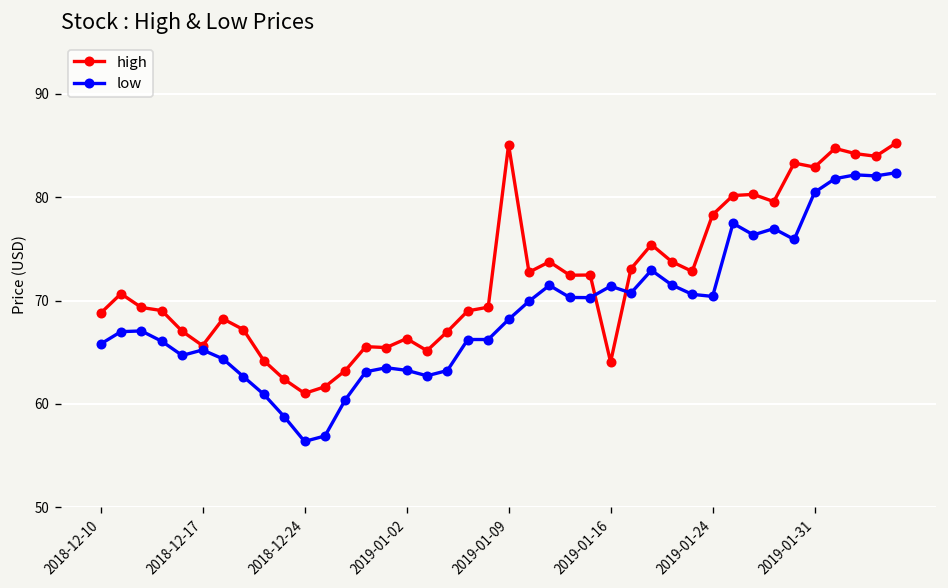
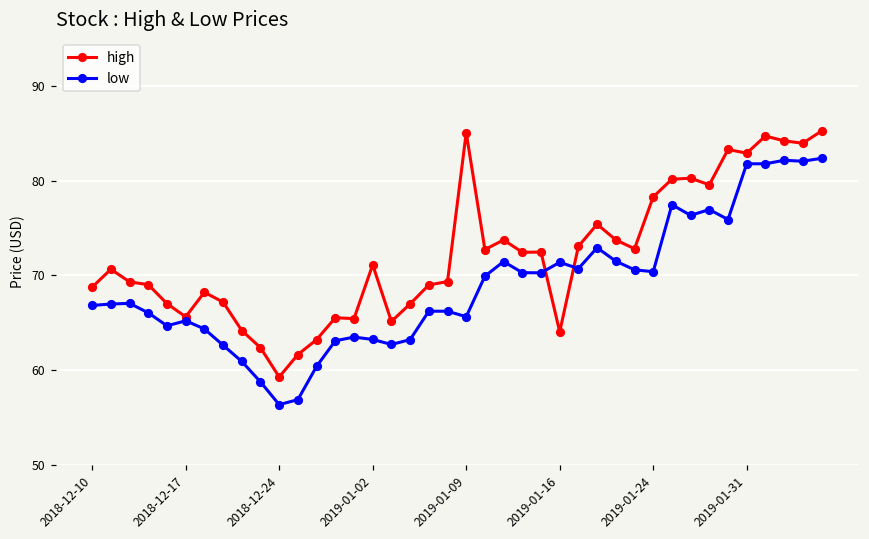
low, 2018-12-10: 66 -> 67
high, 2018-12-24: 61 -> 59
high, 2019-01-02: 66 -> 71
low, 2019-01-09: 68 -> 66
low, 2019-01-31: 80 -> 82
